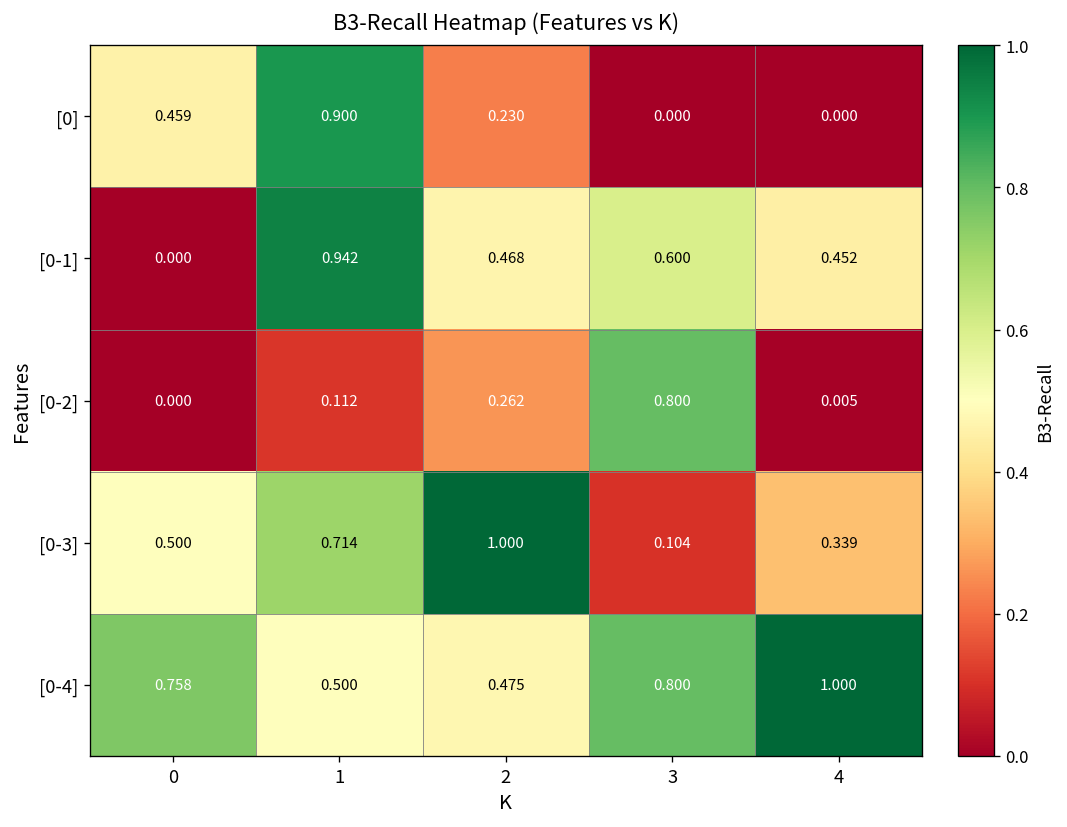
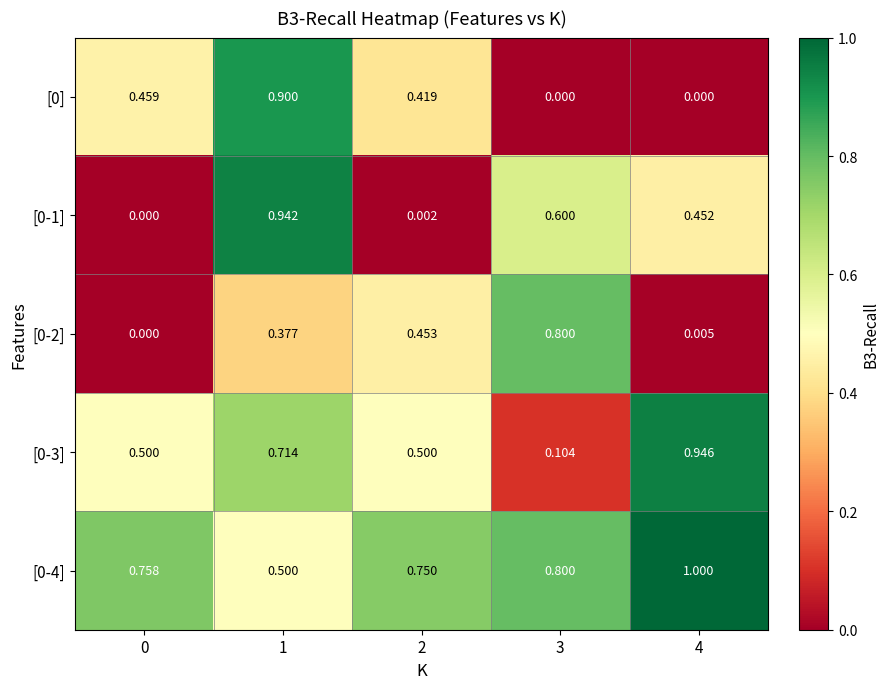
[0], 2: 0.230 -> 0.419
[0-1], 2: 0.468 -> 0.002
[0-2], 1: 0.112 -> 0.377
[0-2], 2: 0.262 -> 0.453
[0-3], 2: 1.000 -> 0.500
[0-3], 4: 0.339 -> 0.946
[0-4], 2: 0.475 -> 0.750
